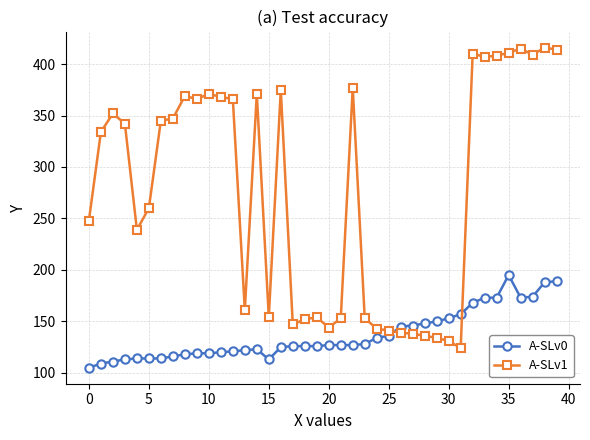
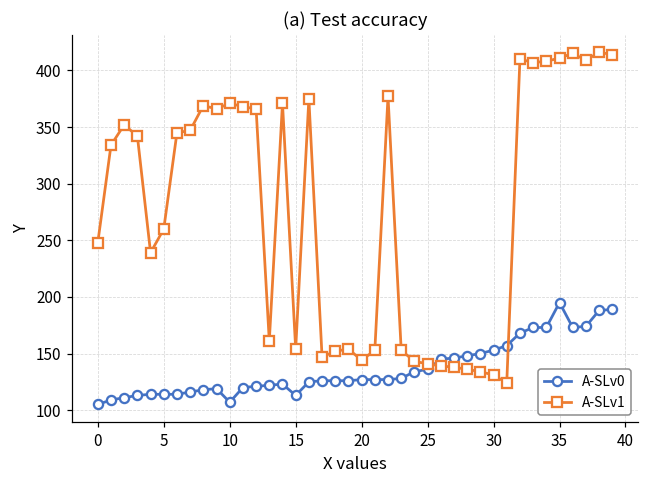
A-SLv0, 10: 119 -> 107
